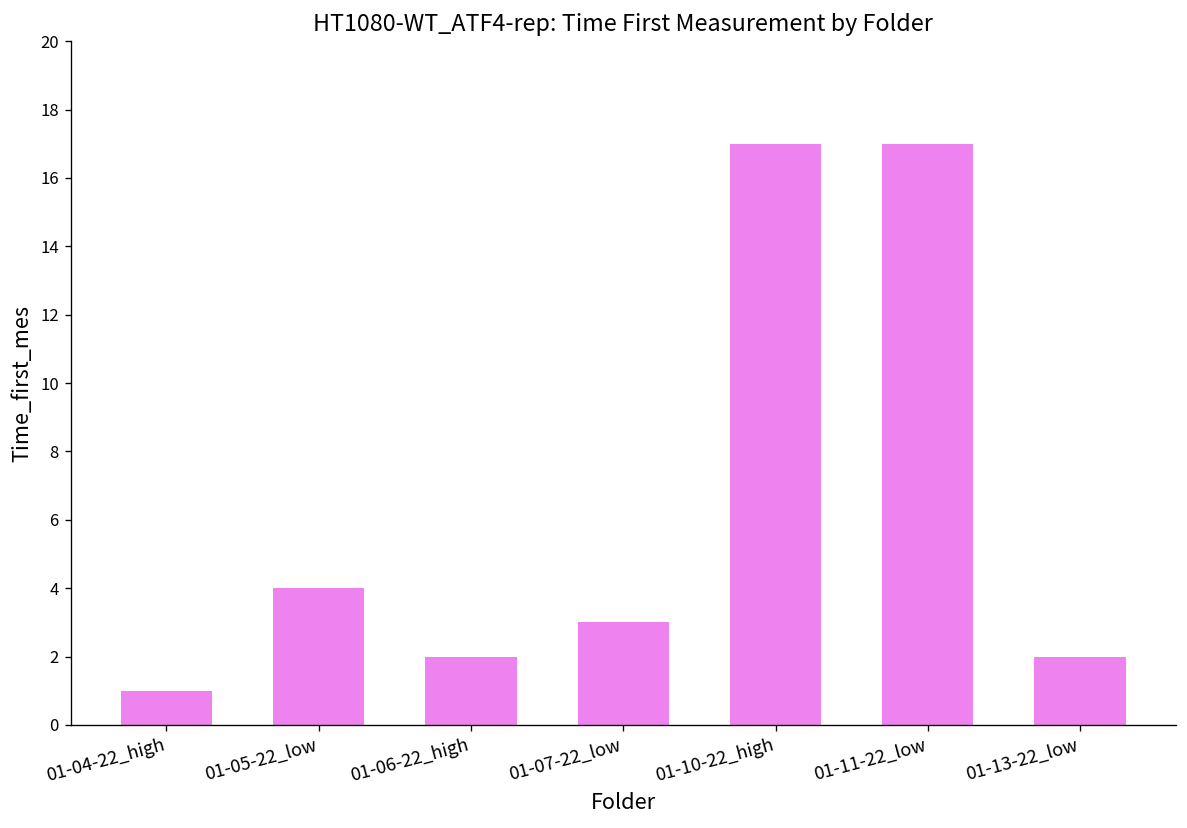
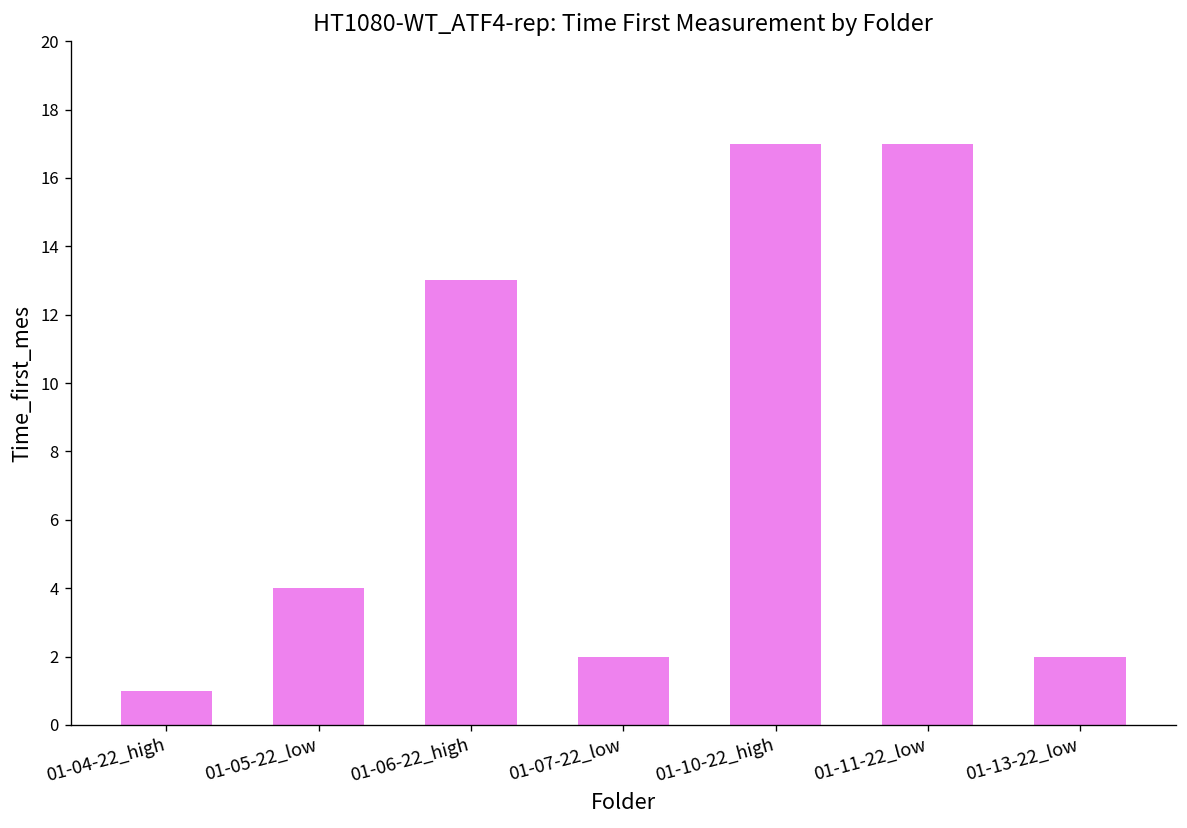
01-06-22_high: 2 -> 13
01-07-22_low: 3 -> 2
